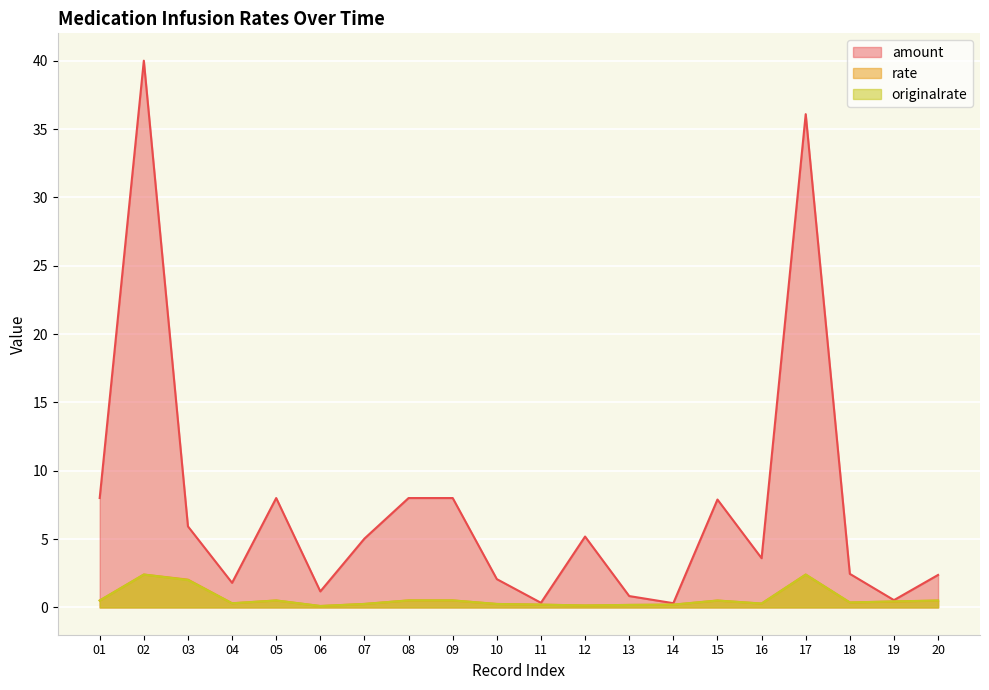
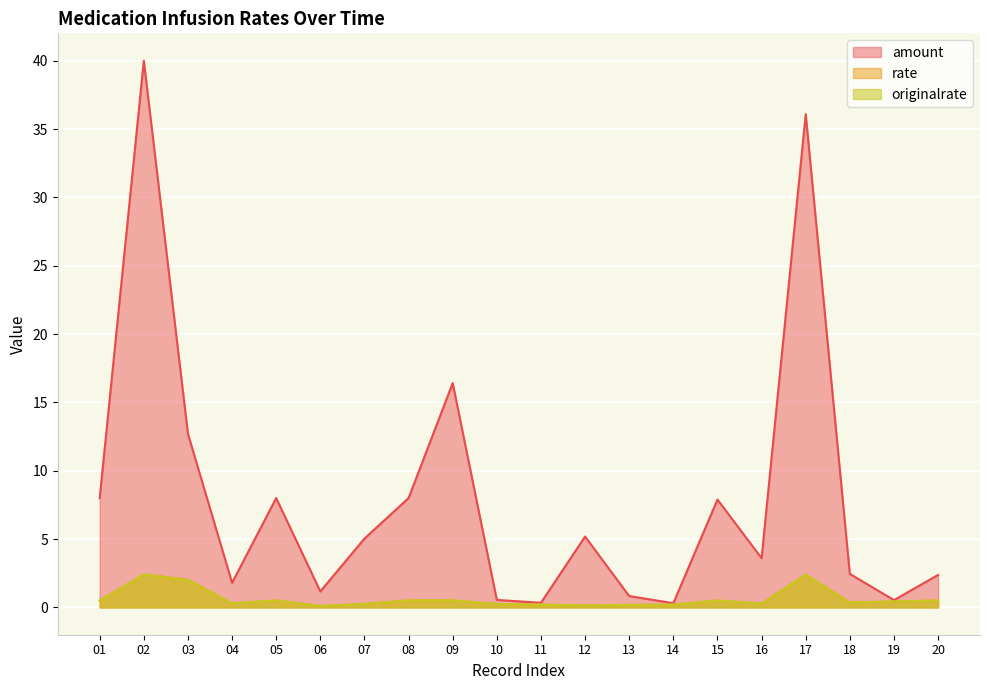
amount, 03: 5.9 -> 12.7
amount, 09: 8.0 -> 16.4
amount, 10: 2.1 -> 0.5
